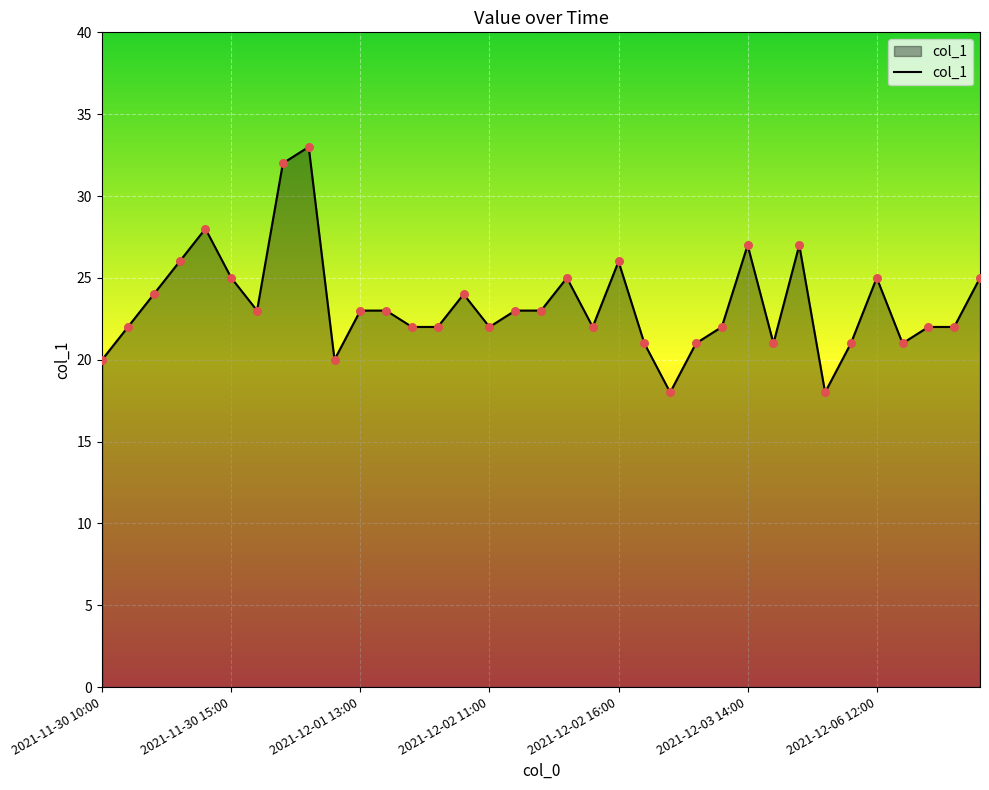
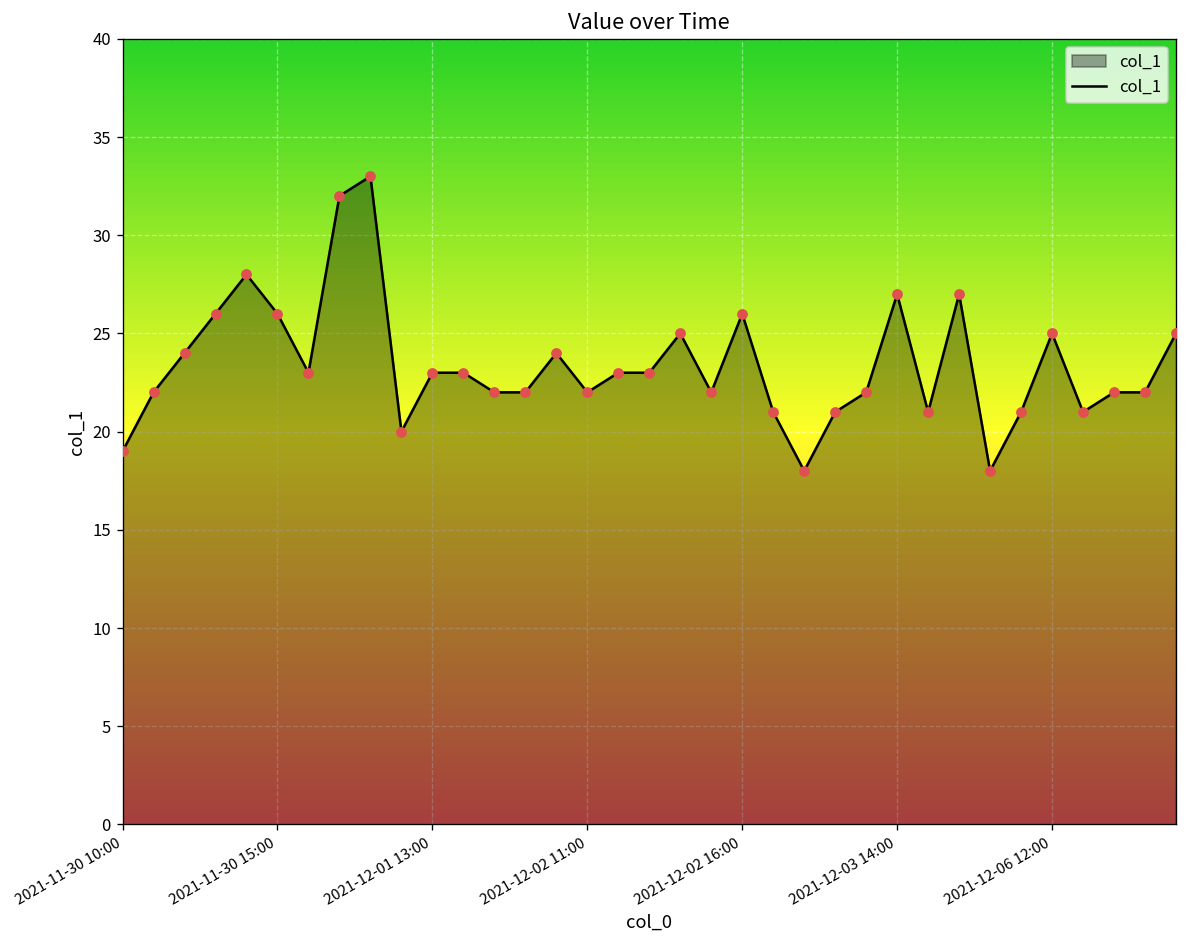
2021-11-30 10:00: 20 -> 19
2021-11-30 15:00: 25 -> 26
